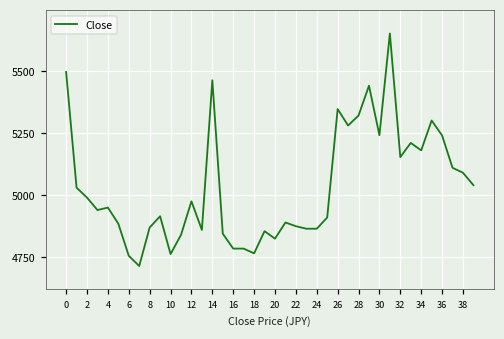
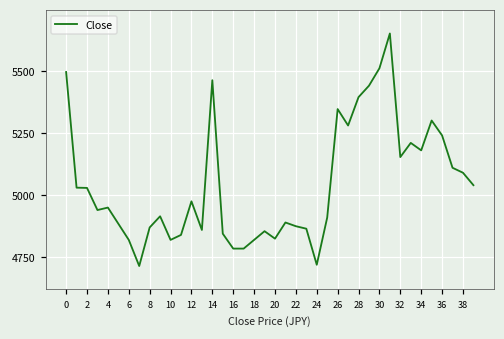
2: 4990 -> 5030
6: 4760 -> 4820
10: 4760 -> 4820
18: 4770 -> 4820
24: 4870 -> 4720
28: 5320 -> 5390
30: 5240 -> 5510
